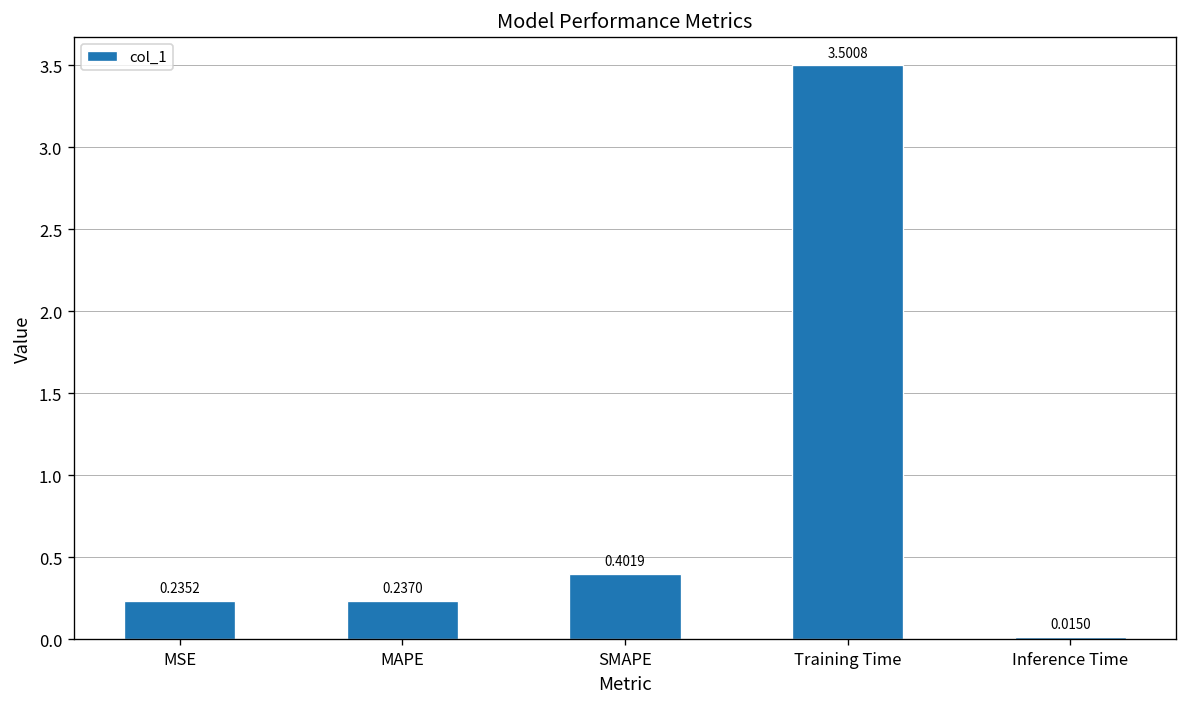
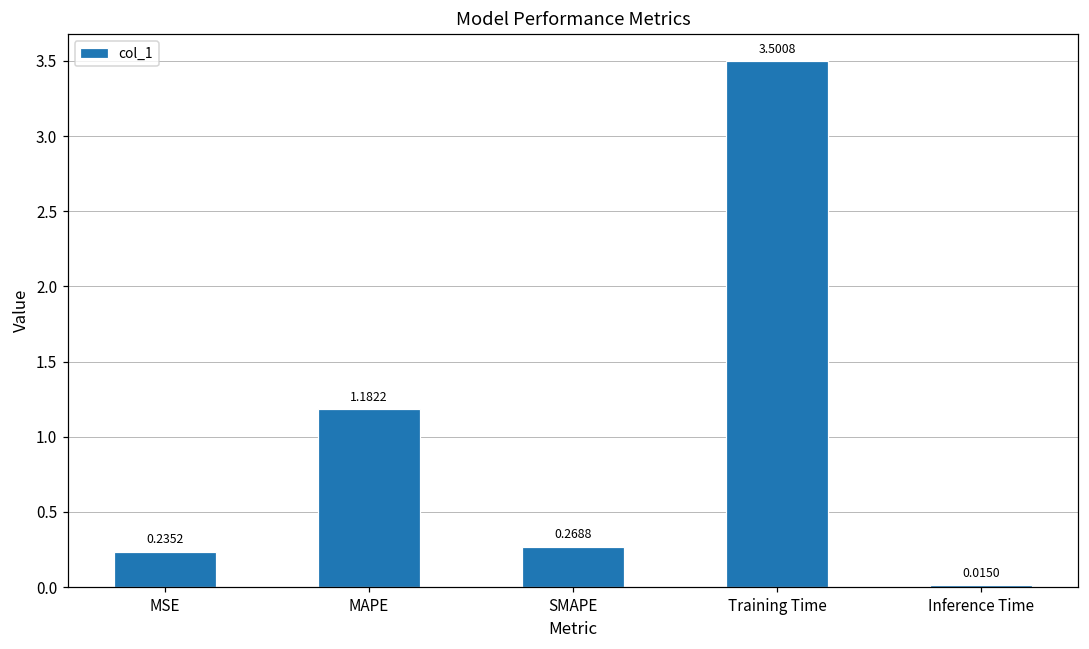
MAPE: 0.2370 -> 1.1822
SMAPE: 0.4019 -> 0.2688
